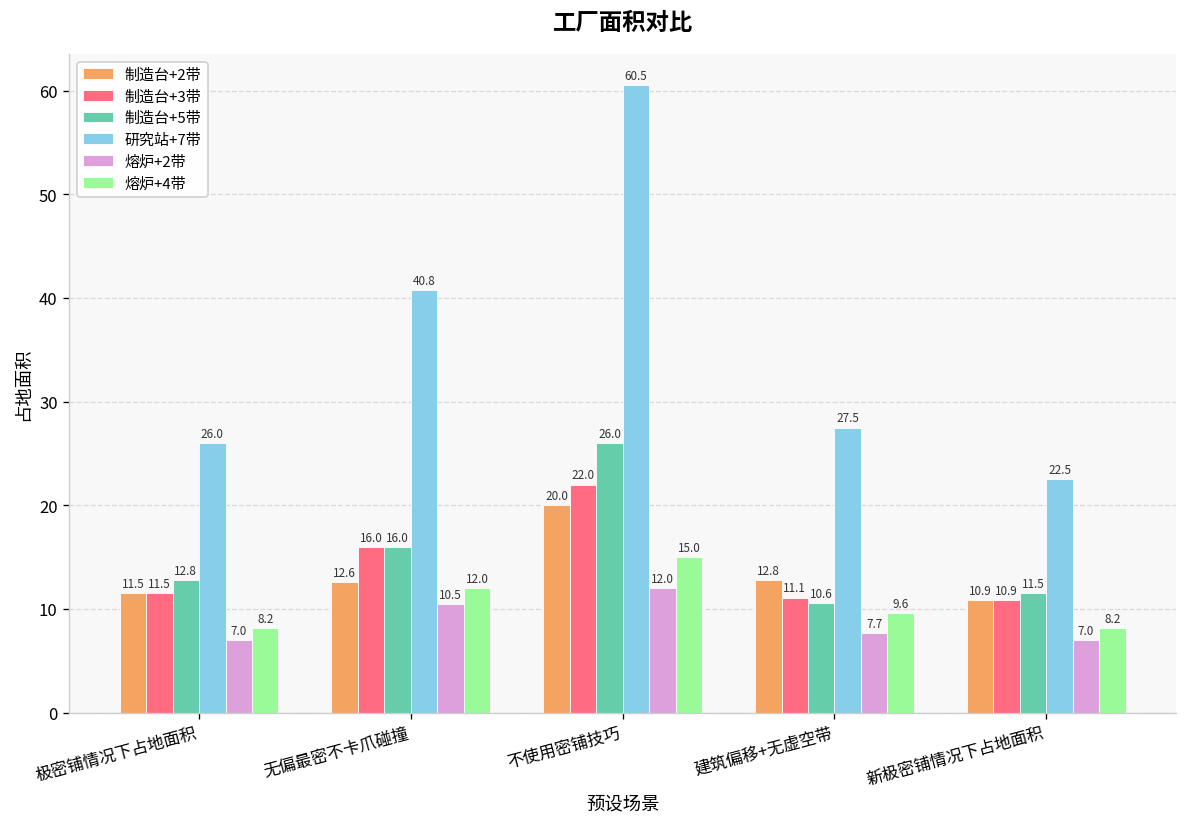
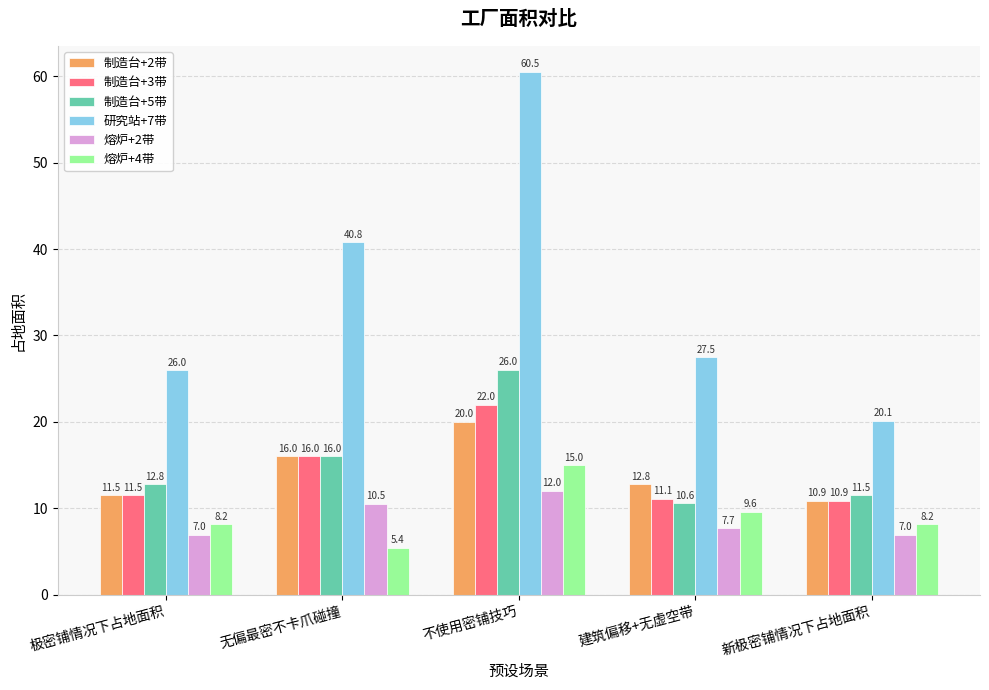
制造台+2带, 无偏最密不卡爪碰撞: 12.6 -> 16.0
熔炉+4带, 无偏最密不卡爪碰撞: 12.0 -> 5.4
研究站+7带, 新极密铺情况下占地面积: 22.5 -> 20.1
